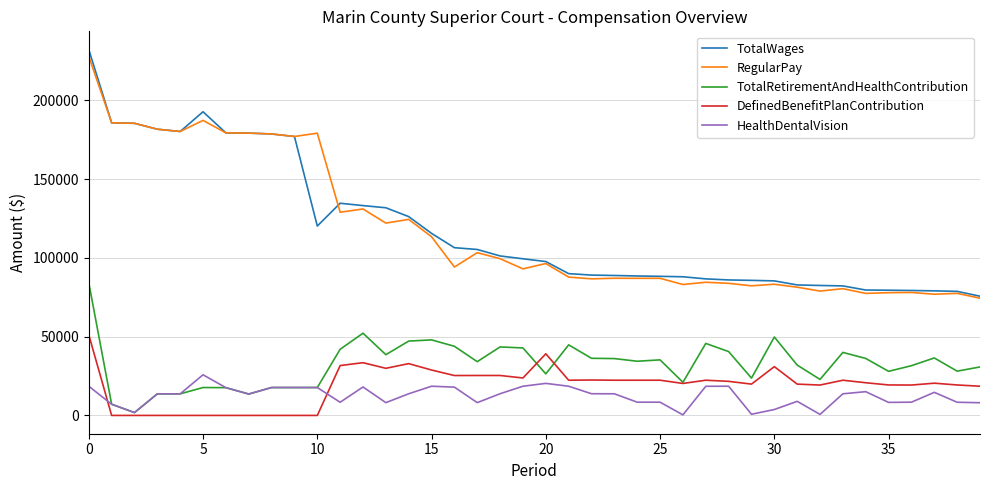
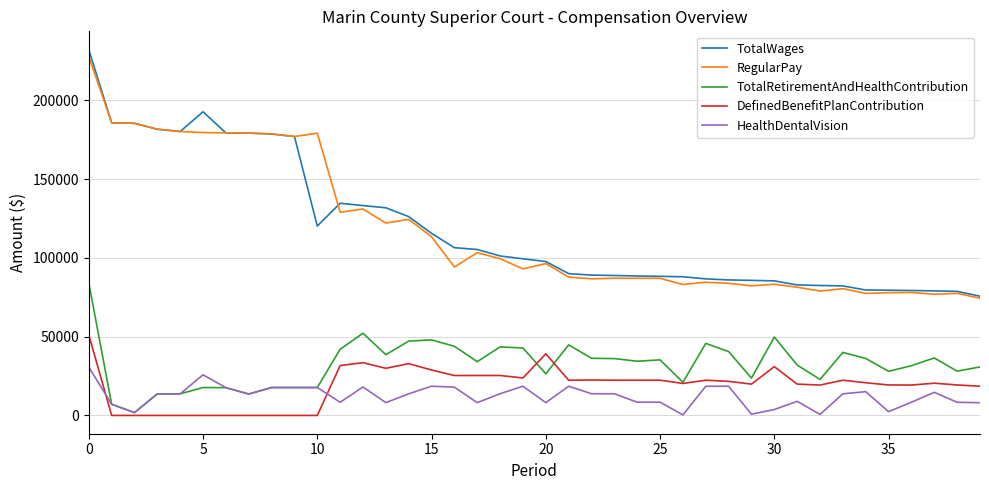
HealthDentalVision, 0: 19000 -> 31000
RegularPay, 5: 187000 -> 180000
HealthDentalVision, 20: 20000 -> 8000
HealthDentalVision, 35: 8000 -> 2000
